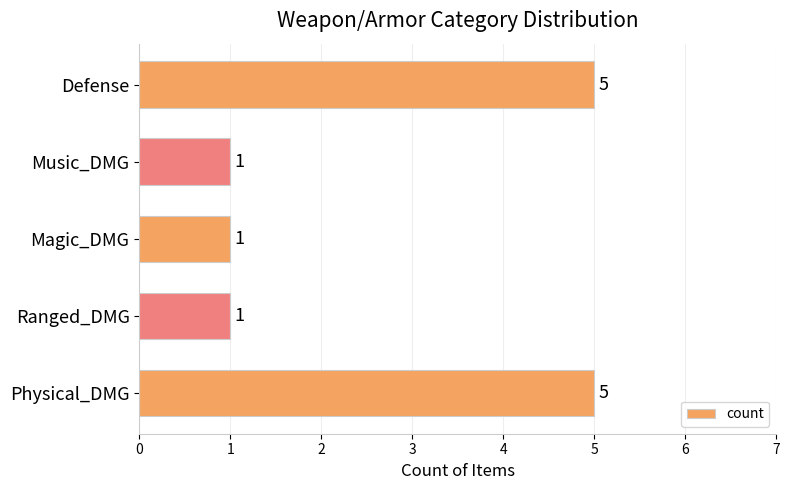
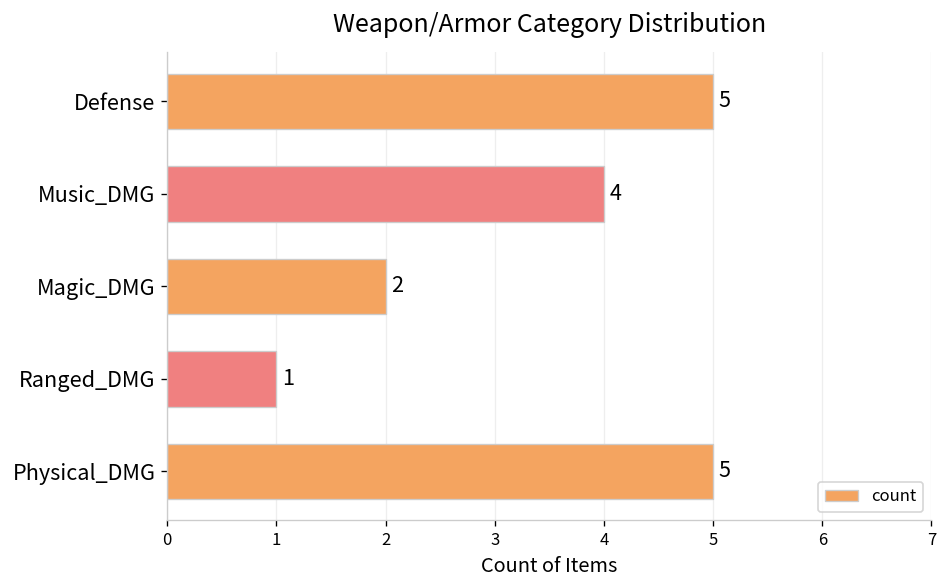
Music_DMG: 1 -> 4
Magic_DMG: 1 -> 2
